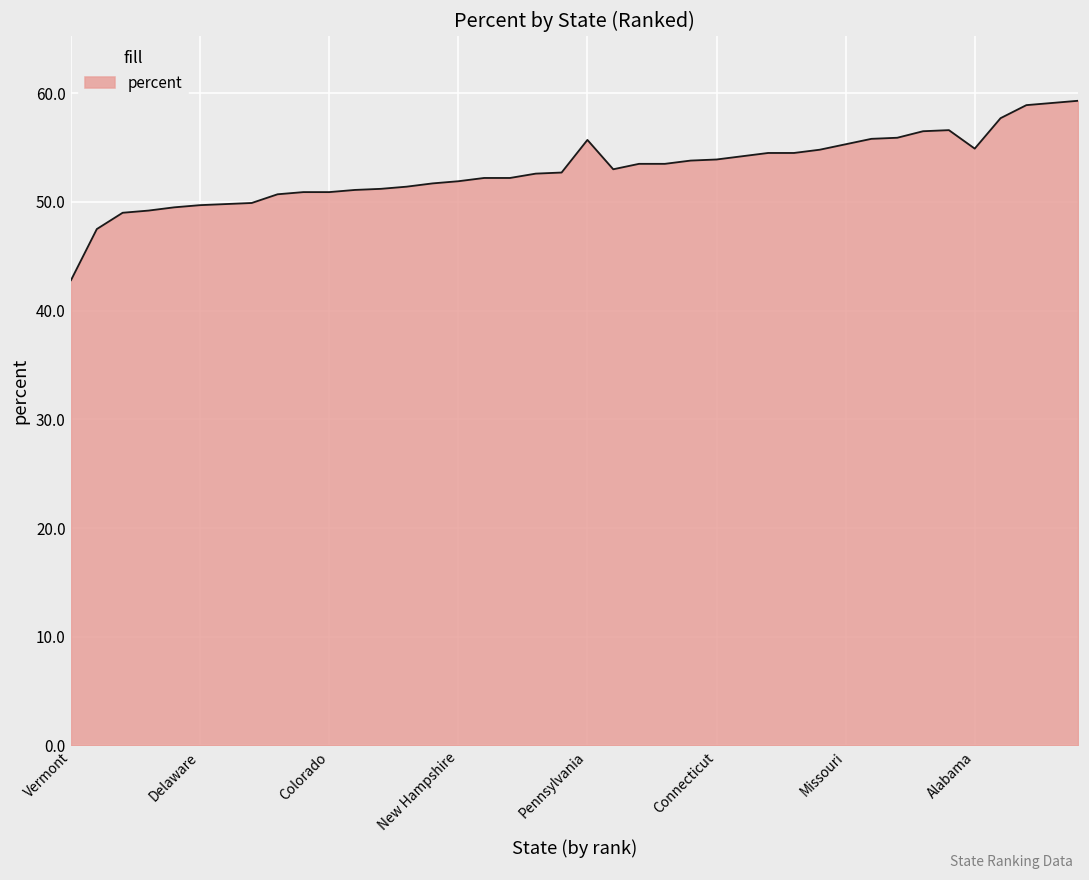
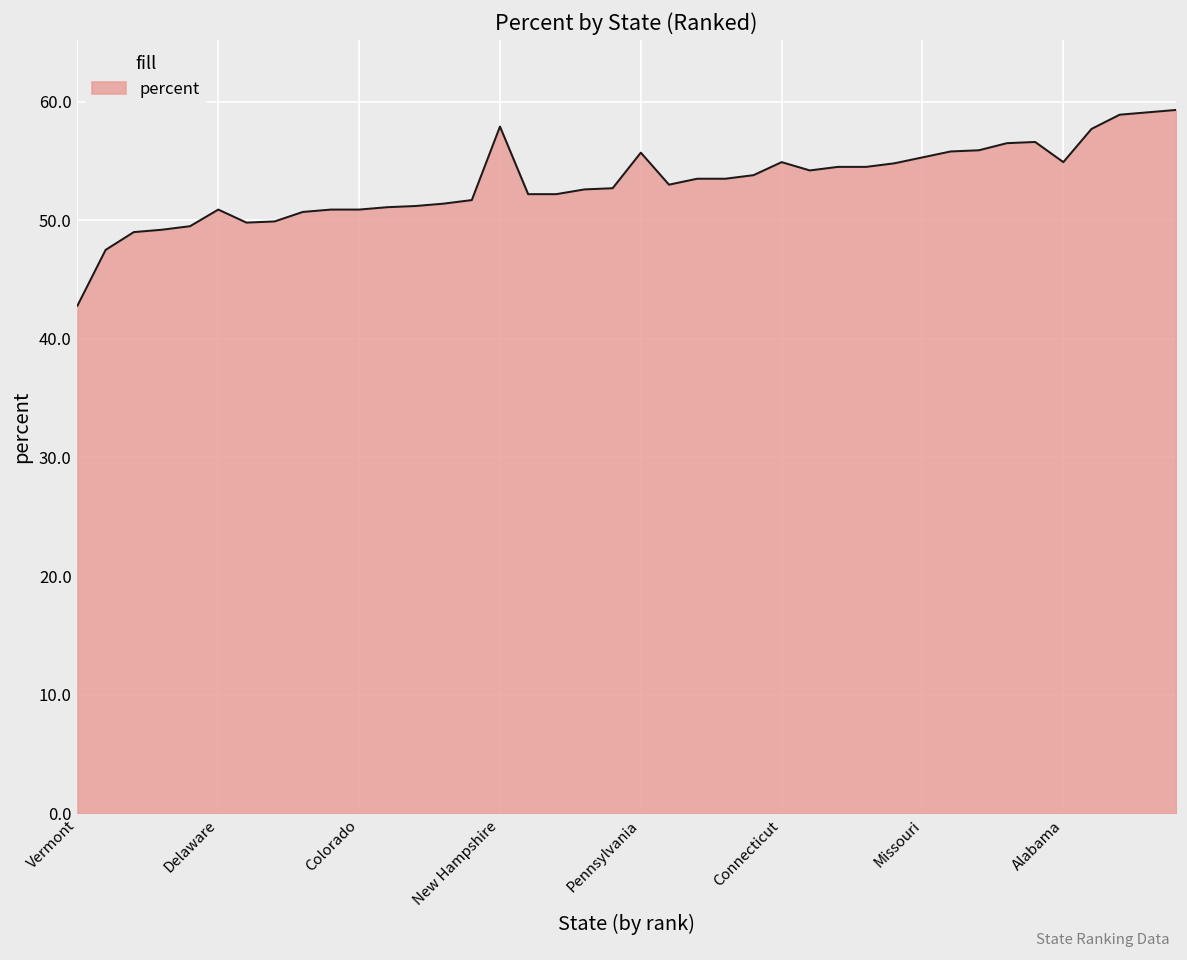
Delaware: 50 -> 51
New Hampshire: 52 -> 58
Connecticut: 54 -> 55
